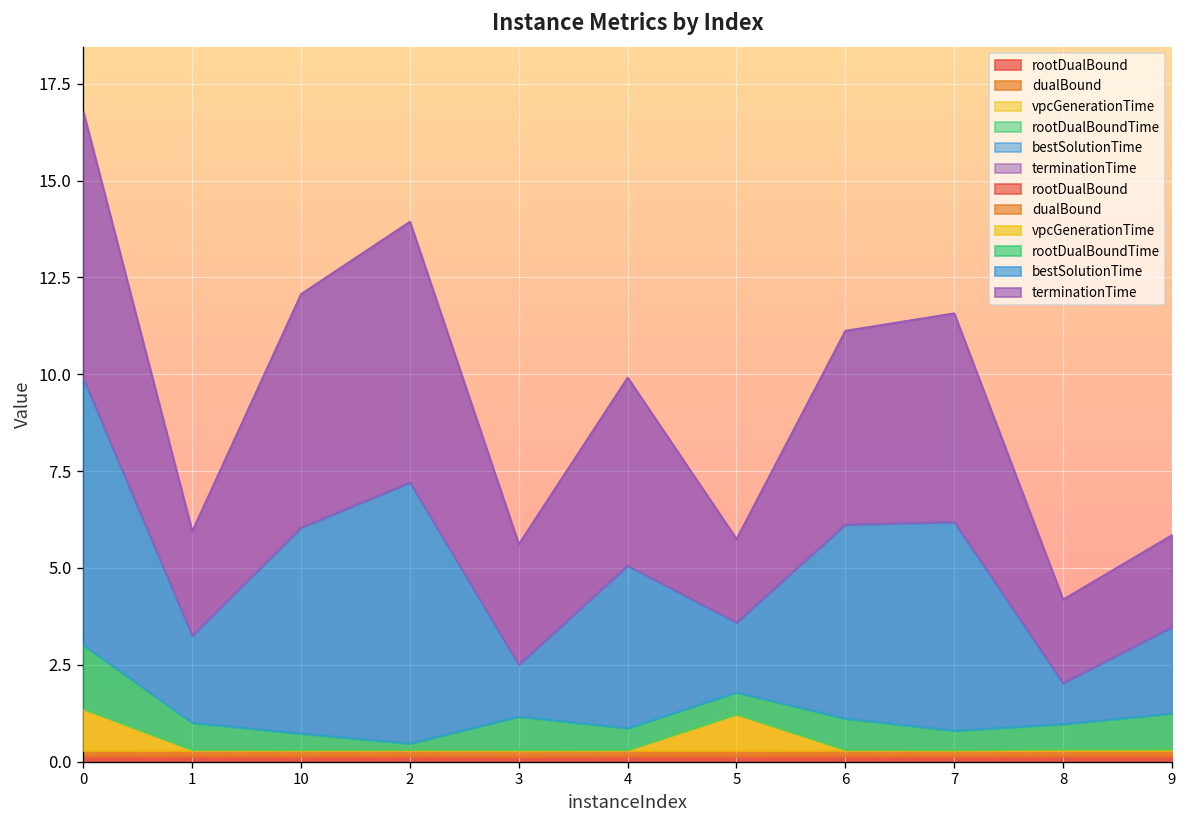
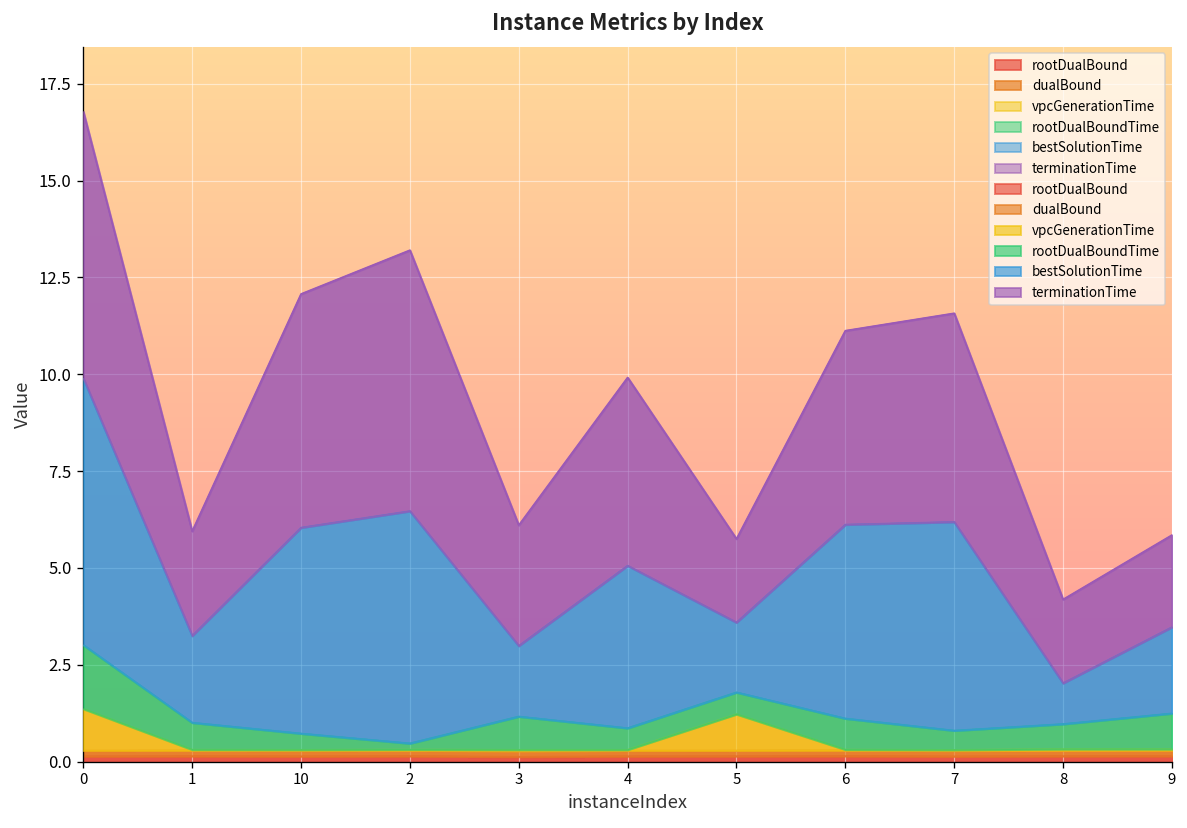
bestSolutionTime, 2: 6.7 -> 6.0
bestSolutionTime, 3: 1.3 -> 1.8
